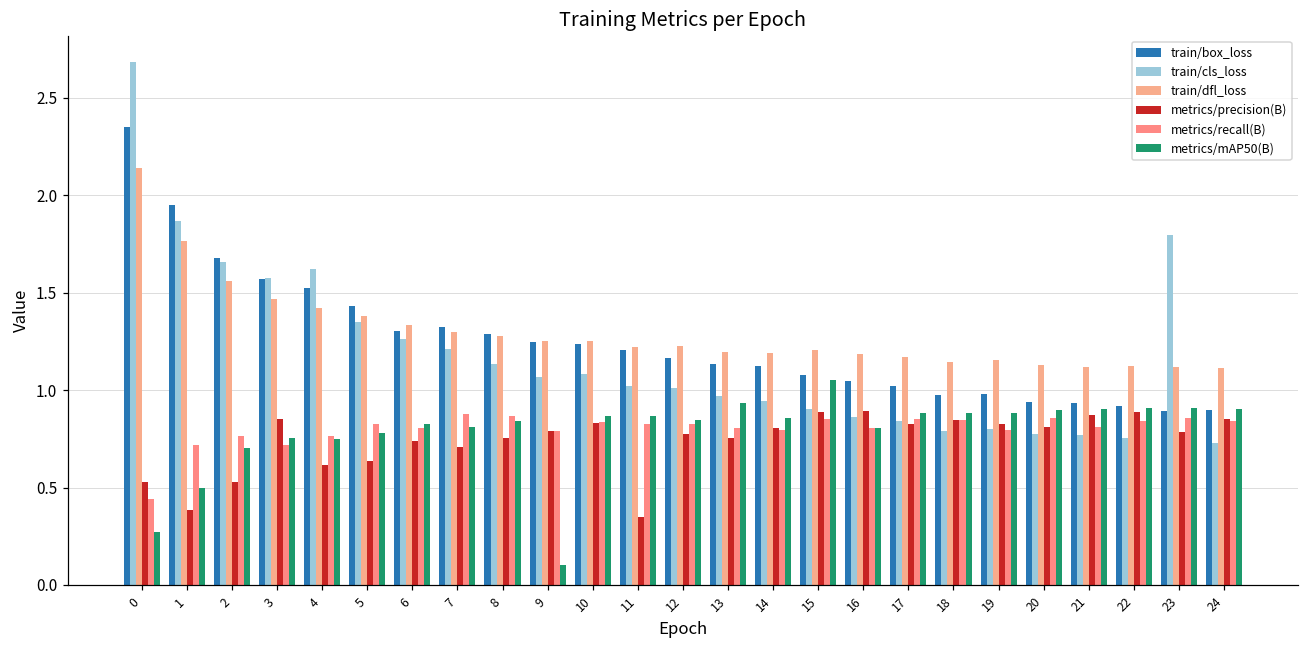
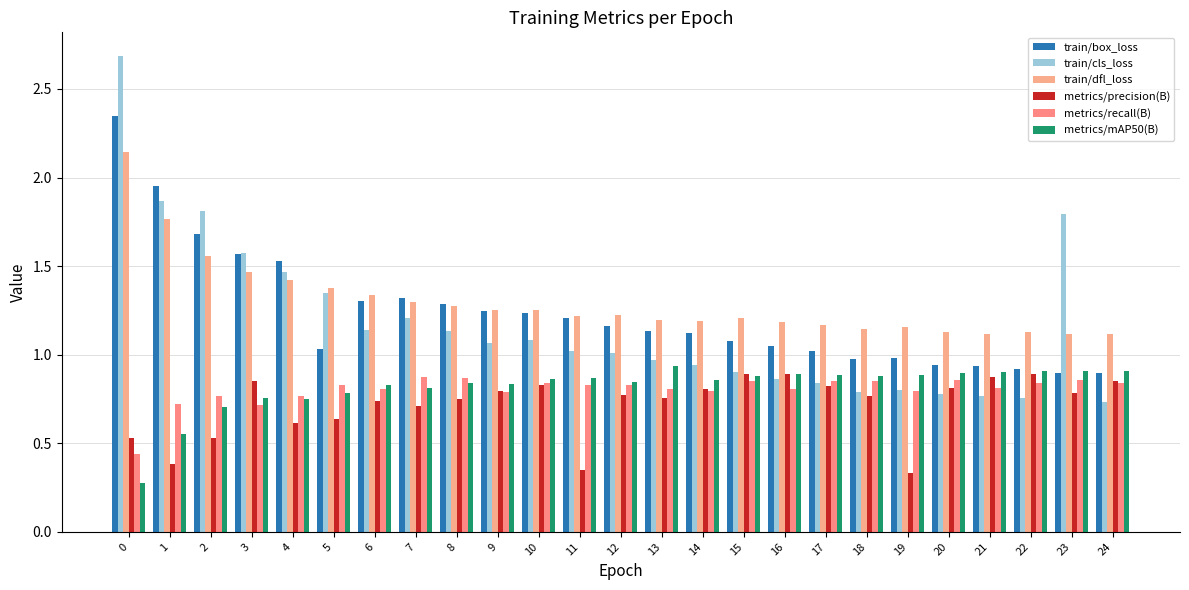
metrics/mAP50(B), 1: 0.50 -> 0.55
train/cls_loss, 2: 1.66 -> 1.81
train/cls_loss, 4: 1.62 -> 1.46
train/box_loss, 5: 1.43 -> 1.03
train/cls_loss, 6: 1.26 -> 1.14
metrics/mAP50(B), 9: 0.10 -> 0.84
metrics/mAP50(B), 15: 1.05 -> 0.88
metrics/mAP50(B), 16: 0.81 -> 0.89
metrics/precision(B), 18: 0.85 -> 0.77
metrics/precision(B), 19: 0.83 -> 0.33
